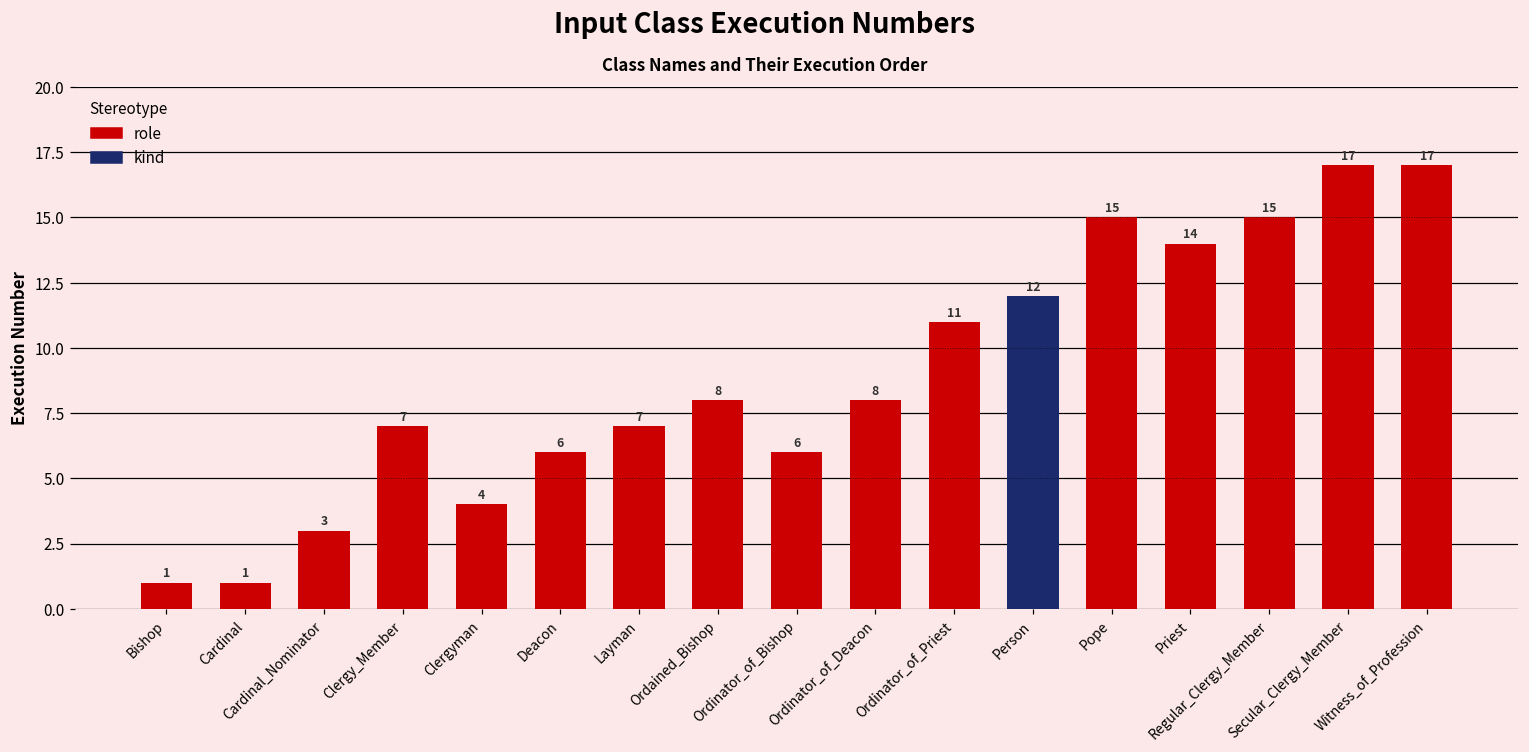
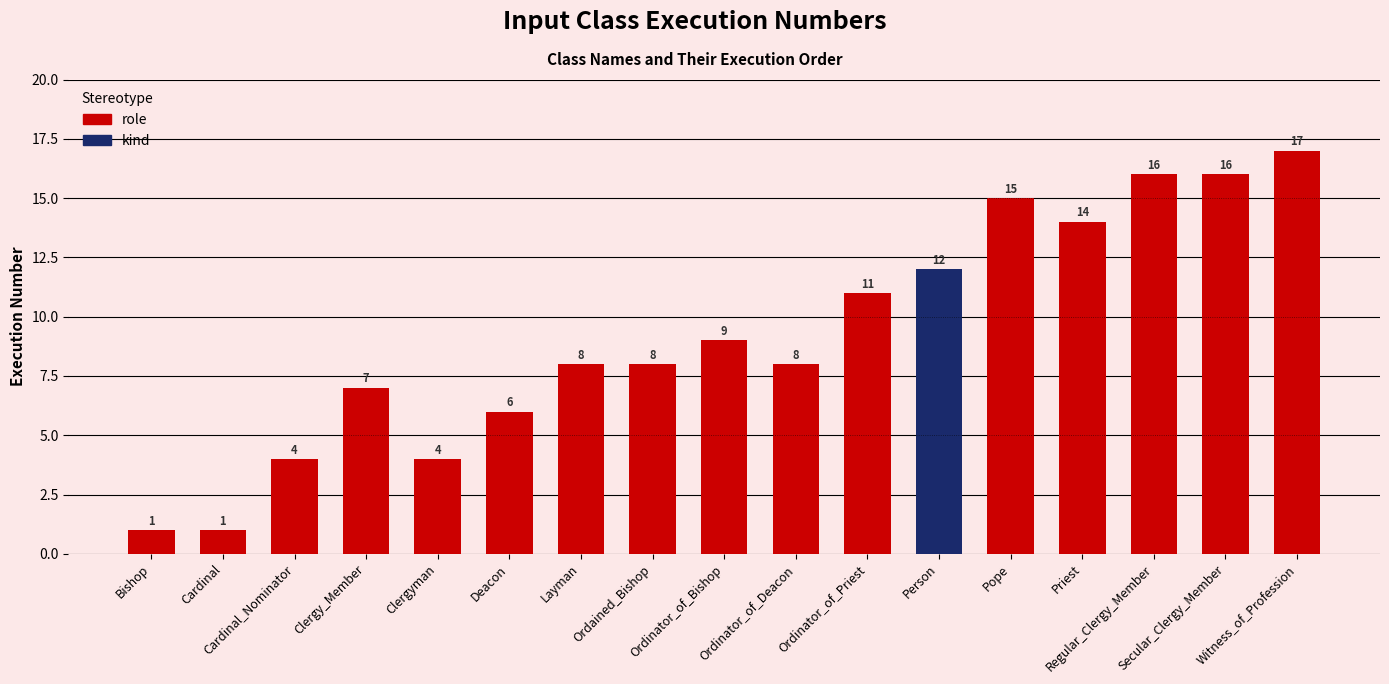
Cardinal_Nominator: 3 -> 4
Layman: 7 -> 8
Ordinator_of_Bishop: 6 -> 9
Regular_Clergy_Member: 15 -> 16
Secular_Clergy_Member: 17 -> 16
